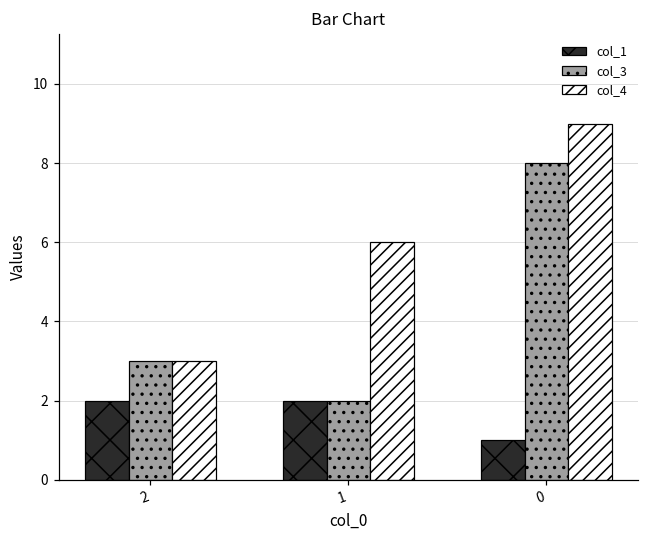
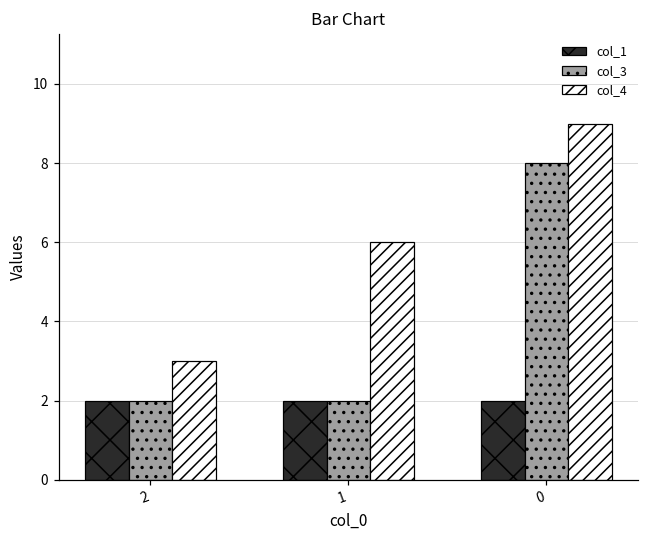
col_3, 2: 3 -> 2
col_1, 0: 1 -> 2
